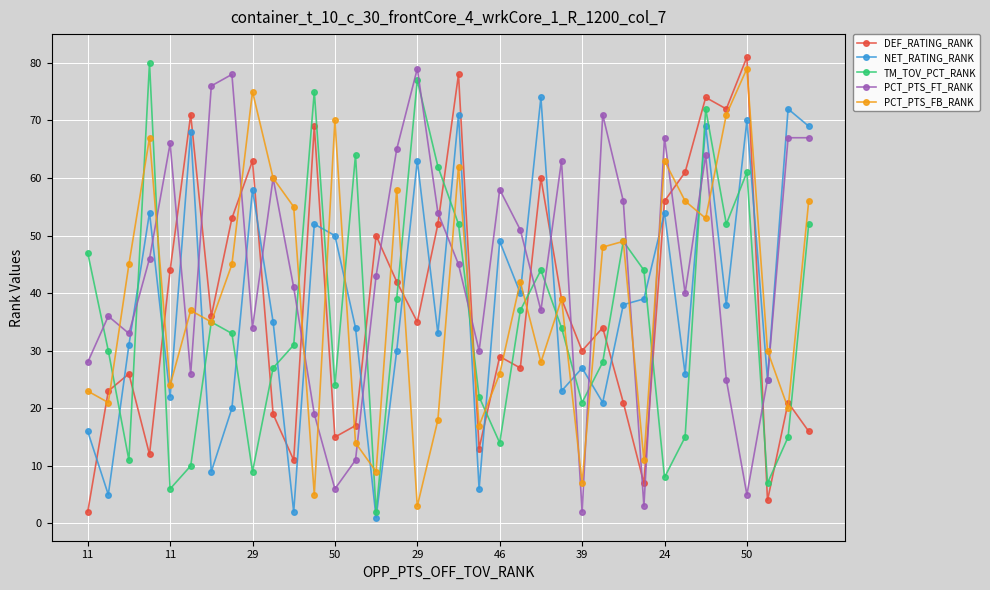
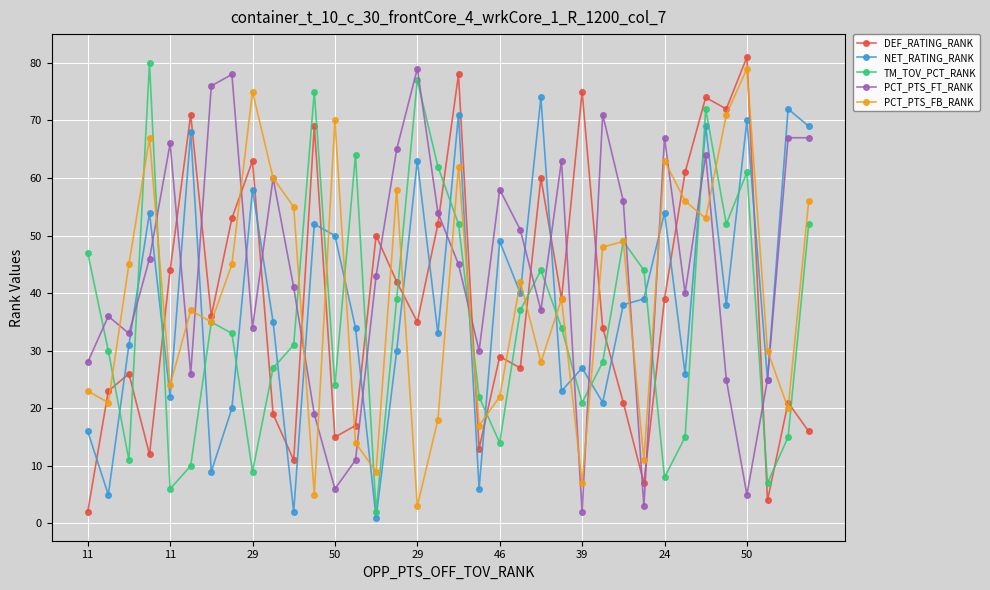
PCT_PTS_FB_RANK, 46: 26 -> 22
DEF_RATING_RANK, 39: 30 -> 75
DEF_RATING_RANK, 24: 56 -> 39
